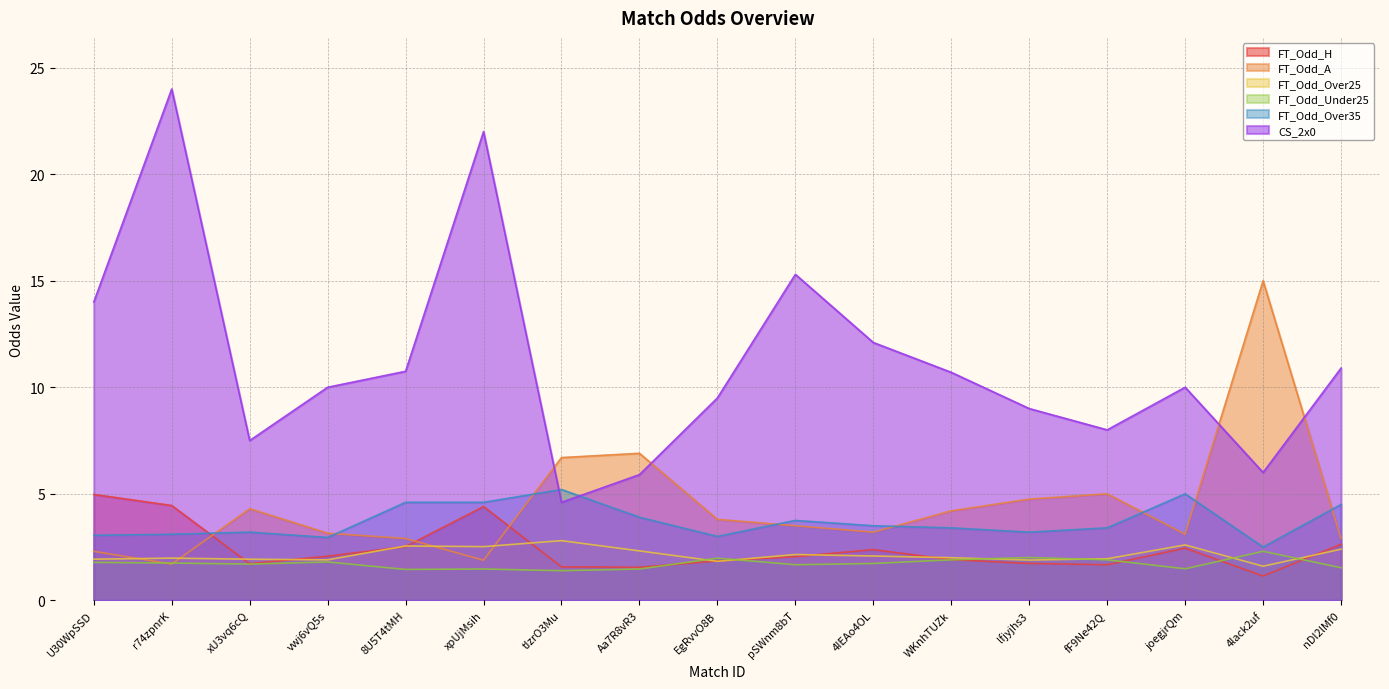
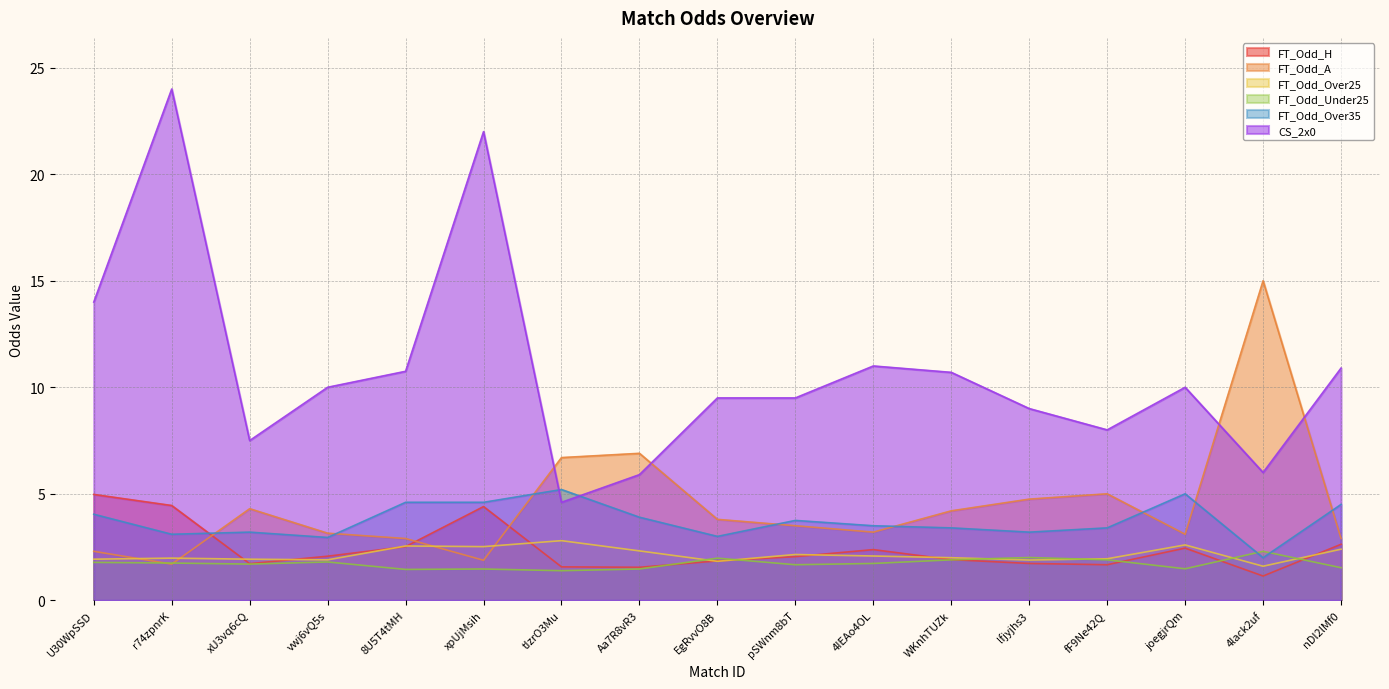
FT_Odd_Over35, U30WpSSD: 3.1 -> 4.0
CS_2x0, pSWnm8bT: 15.3 -> 9.5
CS_2x0, 4IEAo4OL: 12.1 -> 11.0
FT_Odd_Over35, 4lack2uf: 2.5 -> 2.0
